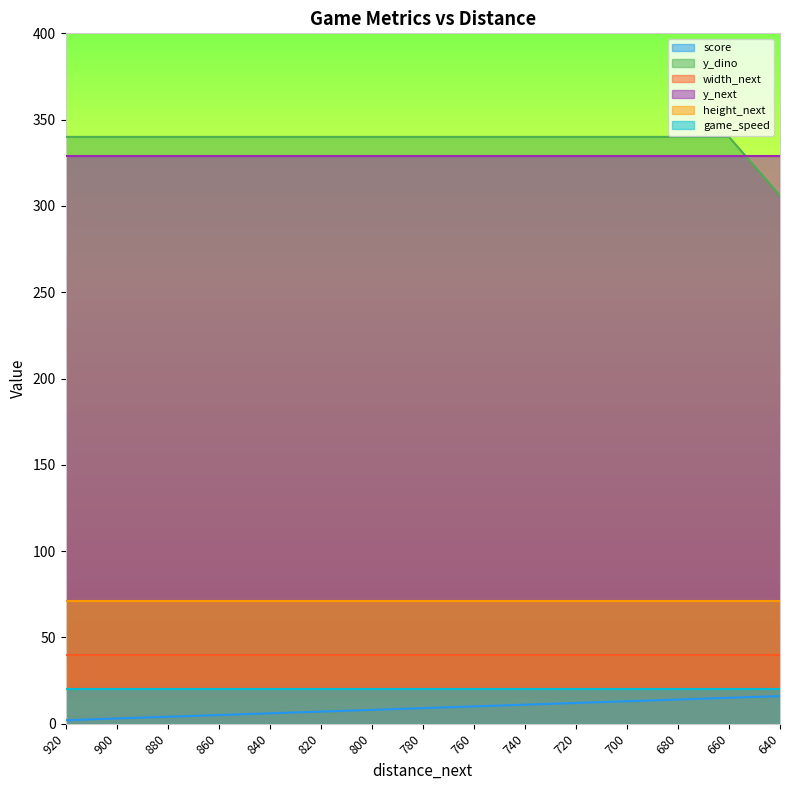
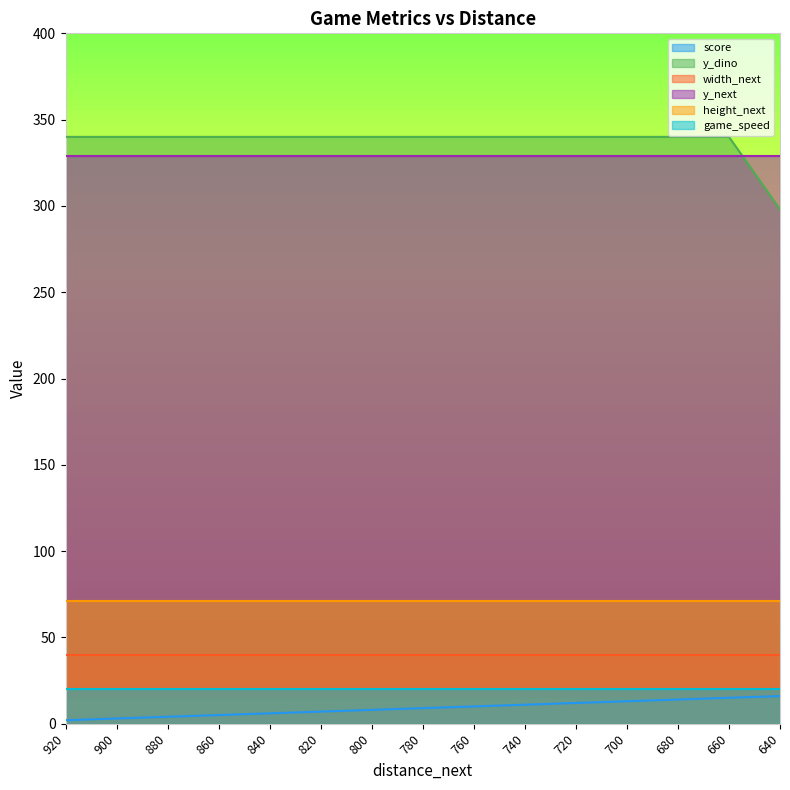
y_dino, 640: 306 -> 298
